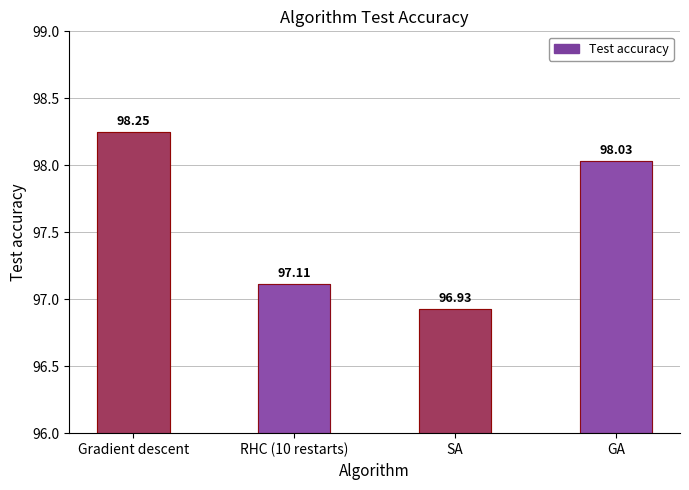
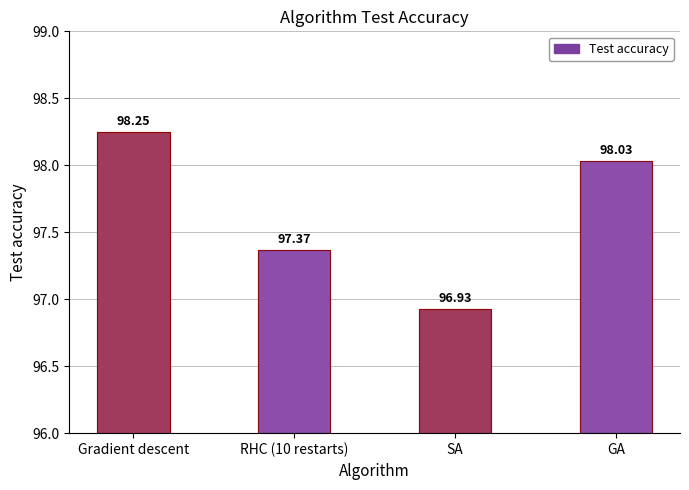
RHC (10 restarts): 97.11 -> 97.37
